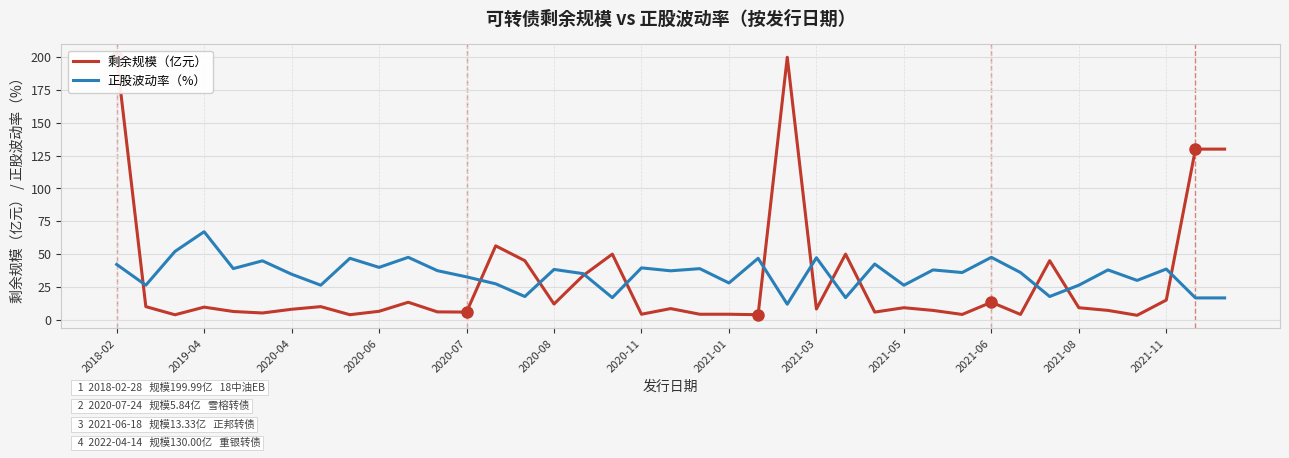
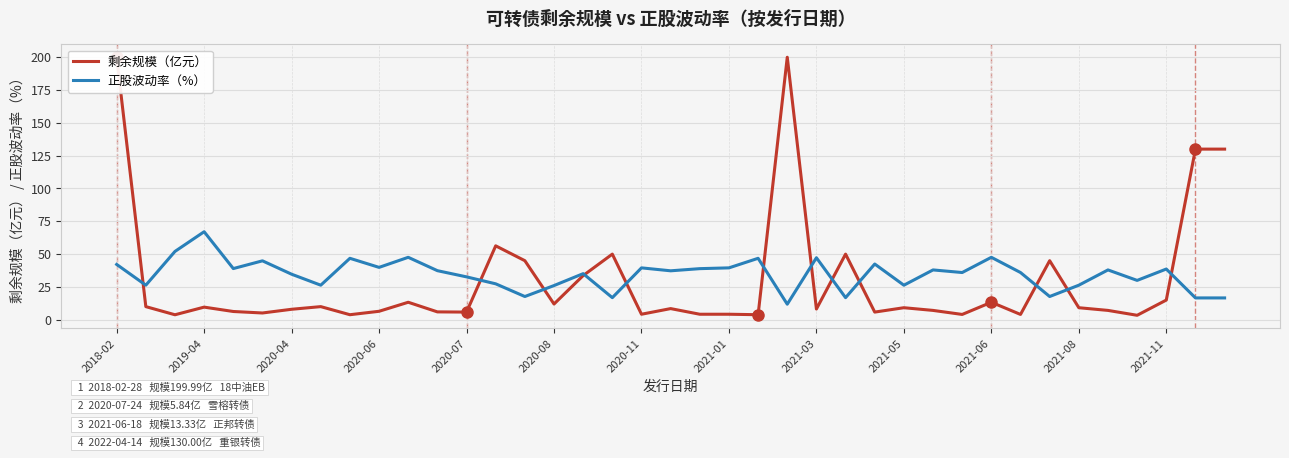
正股波动率（%）, 2020-08: 38 -> 26
正股波动率（%）, 2021-01: 28 -> 40
